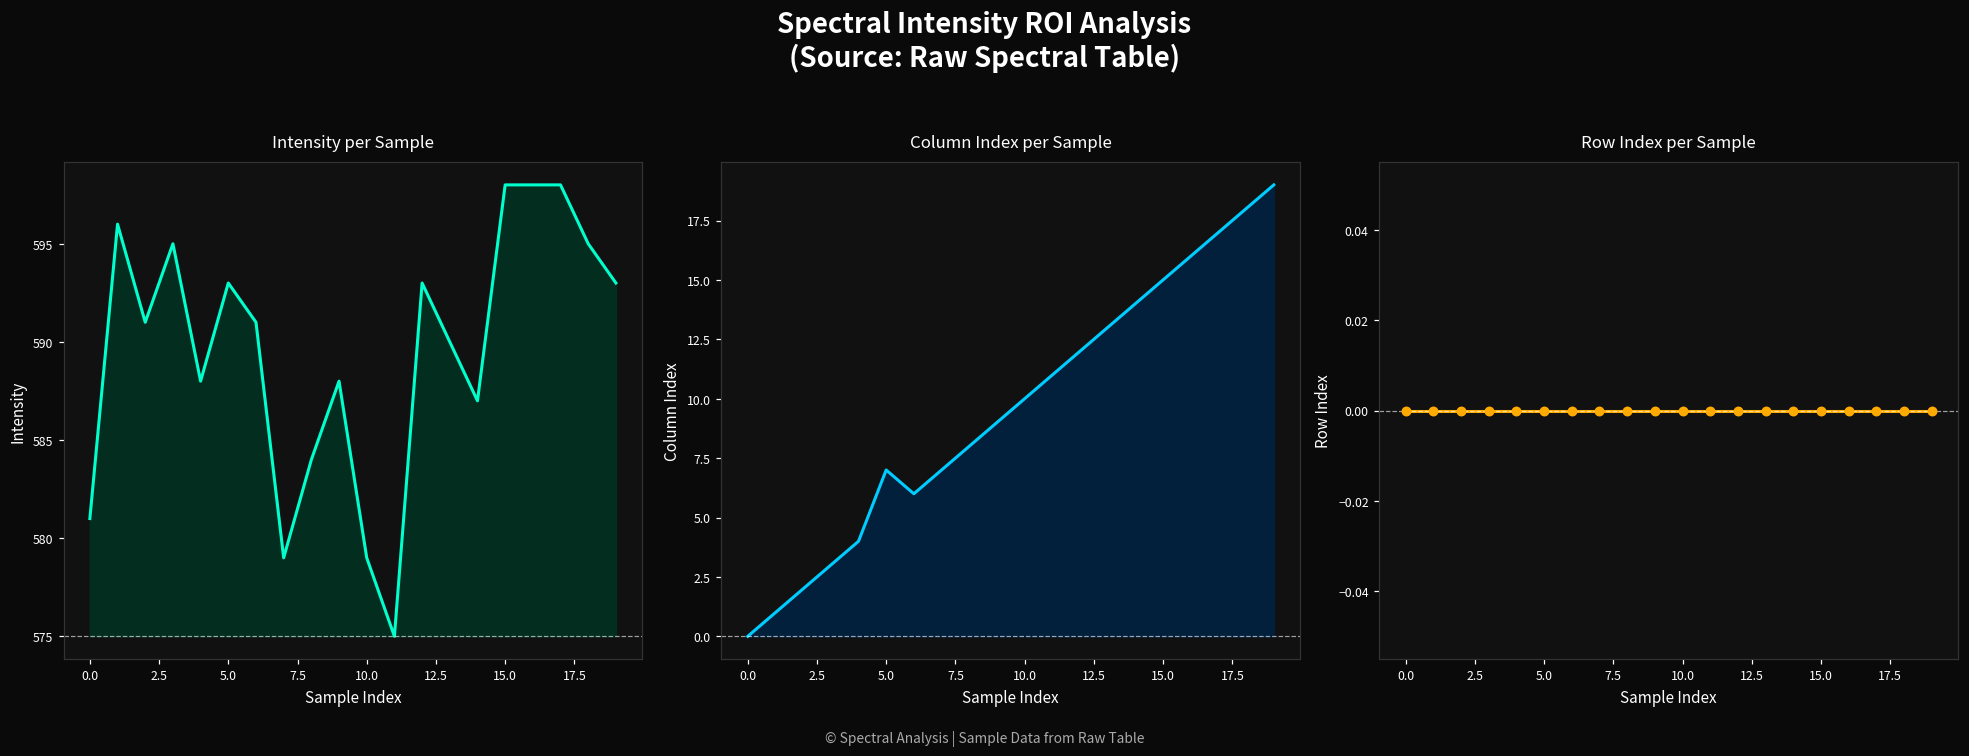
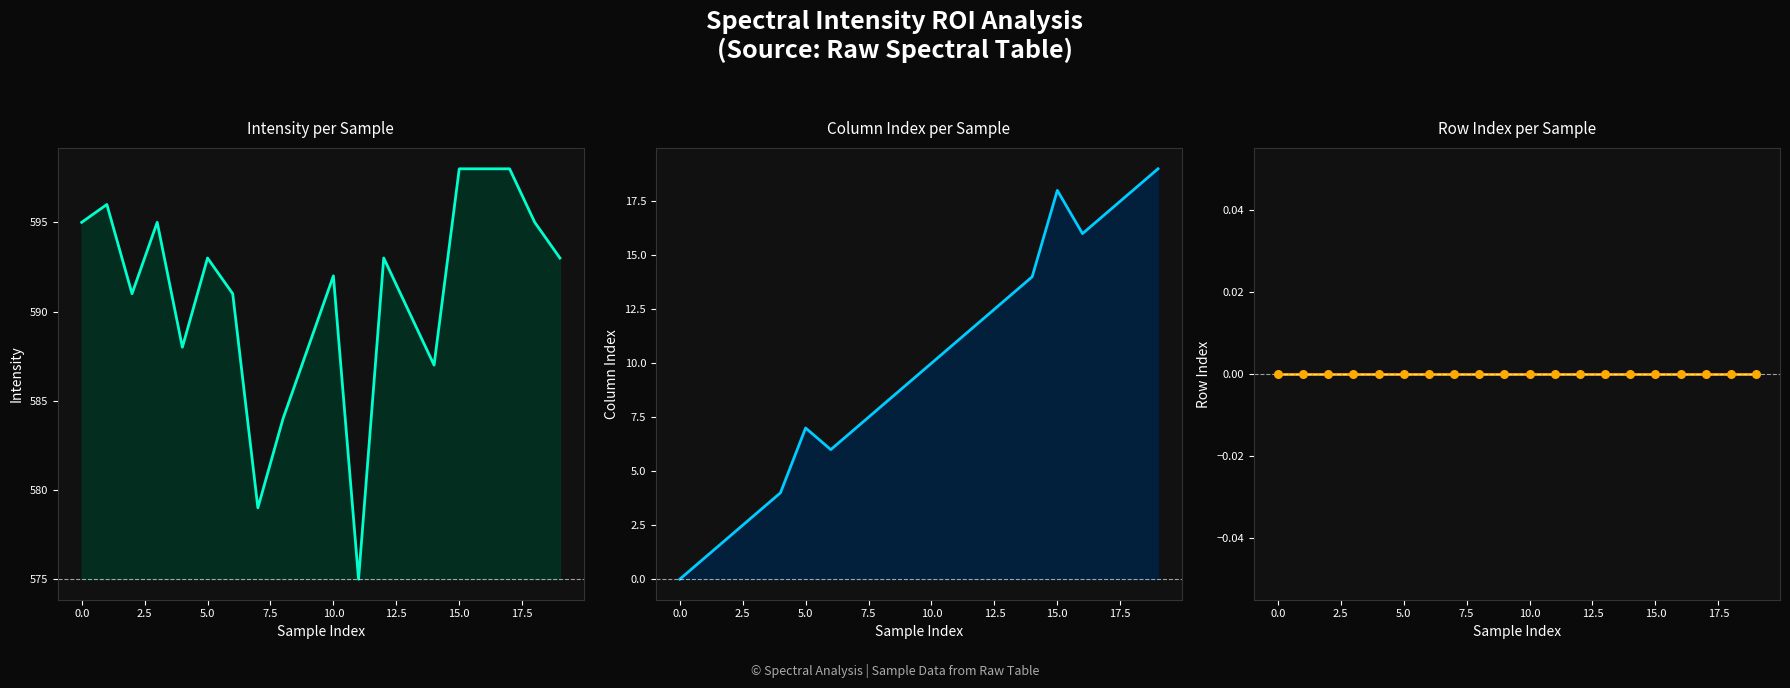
Intensity per Sample, 0.0: 581 -> 595
Intensity per Sample, 10.0: 579 -> 592
Column Index per Sample, 15.0: 15 -> 18
